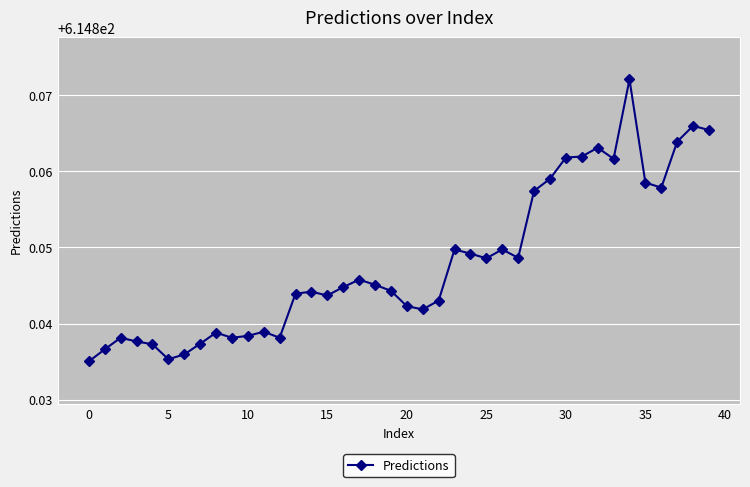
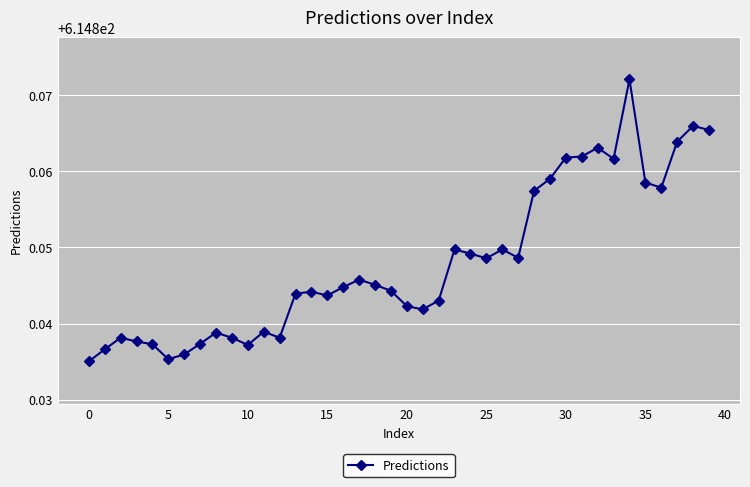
10: 614.838 -> 614.837
